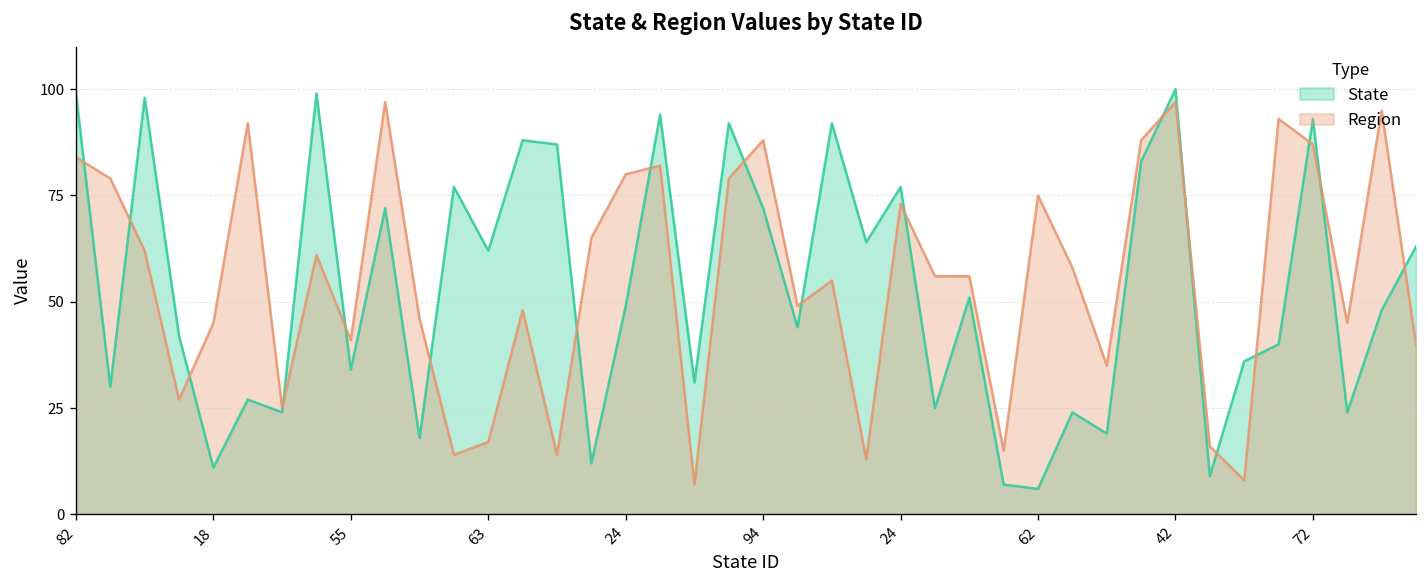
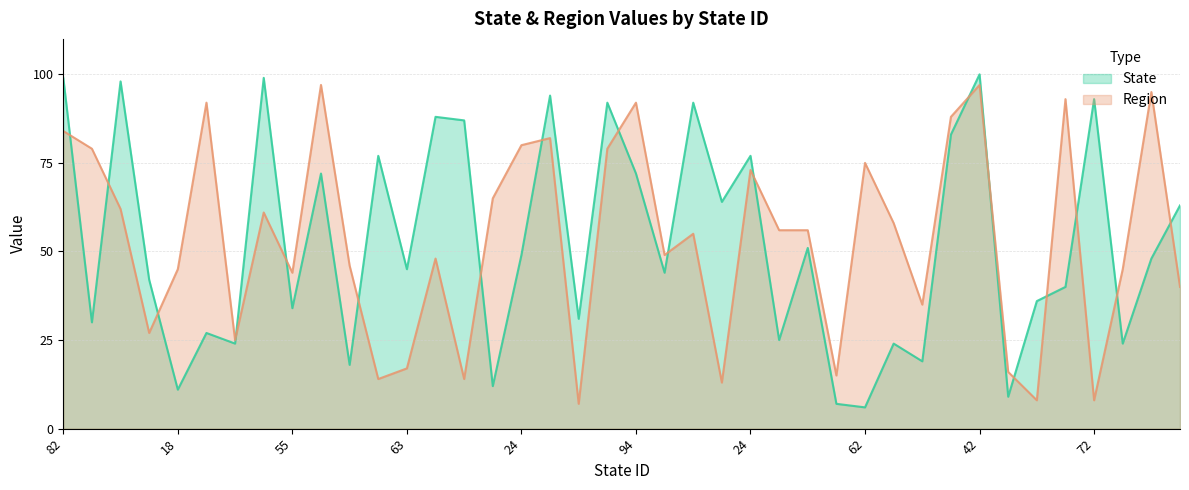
Region, 55: 41 -> 44
State, 63: 62 -> 45
Region, 94: 88 -> 92
Region, 72: 87 -> 8
